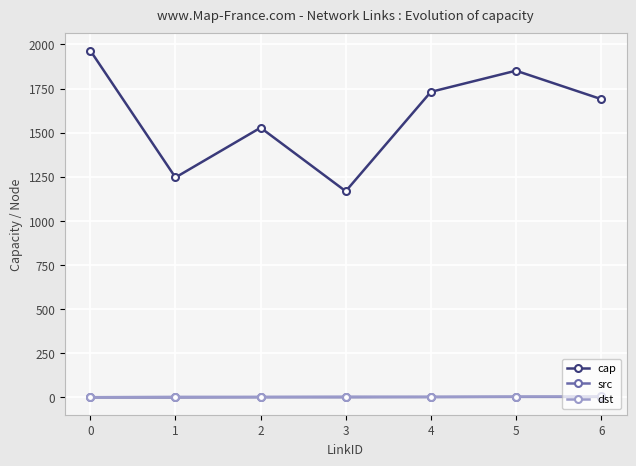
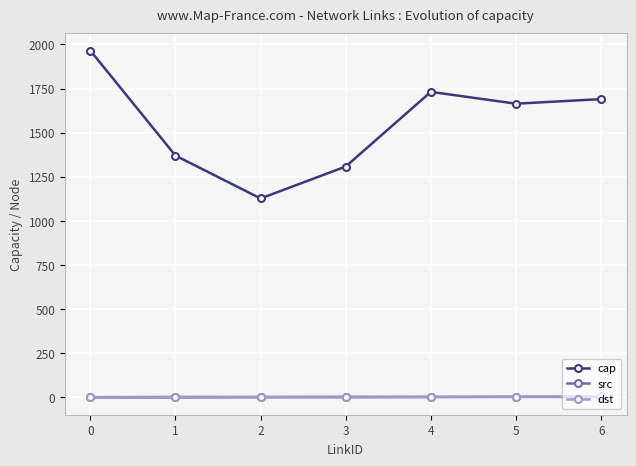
cap, 1: 1250 -> 1370
cap, 2: 1530 -> 1130
cap, 3: 1170 -> 1310
cap, 5: 1850 -> 1660
